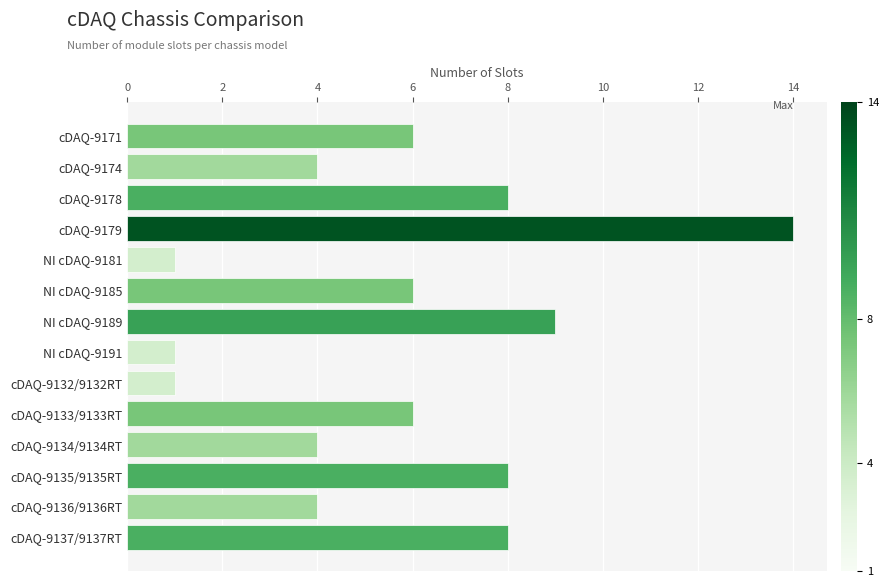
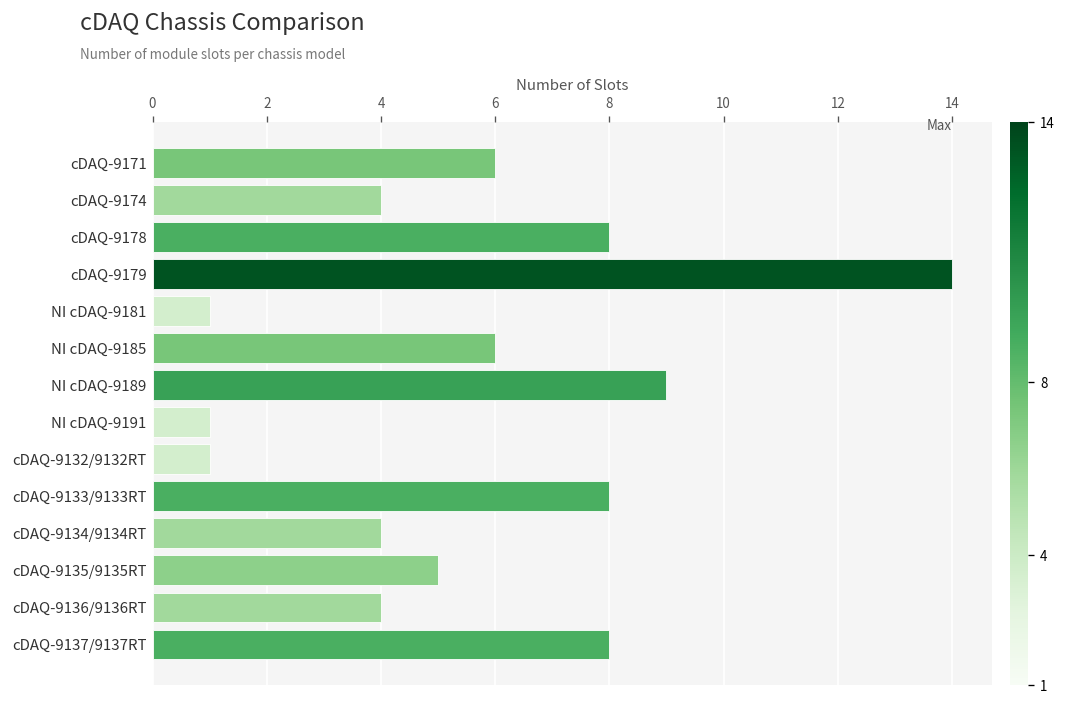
cDAQ-9133/9133RT: 6 -> 8
cDAQ-9135/9135RT: 8 -> 5
